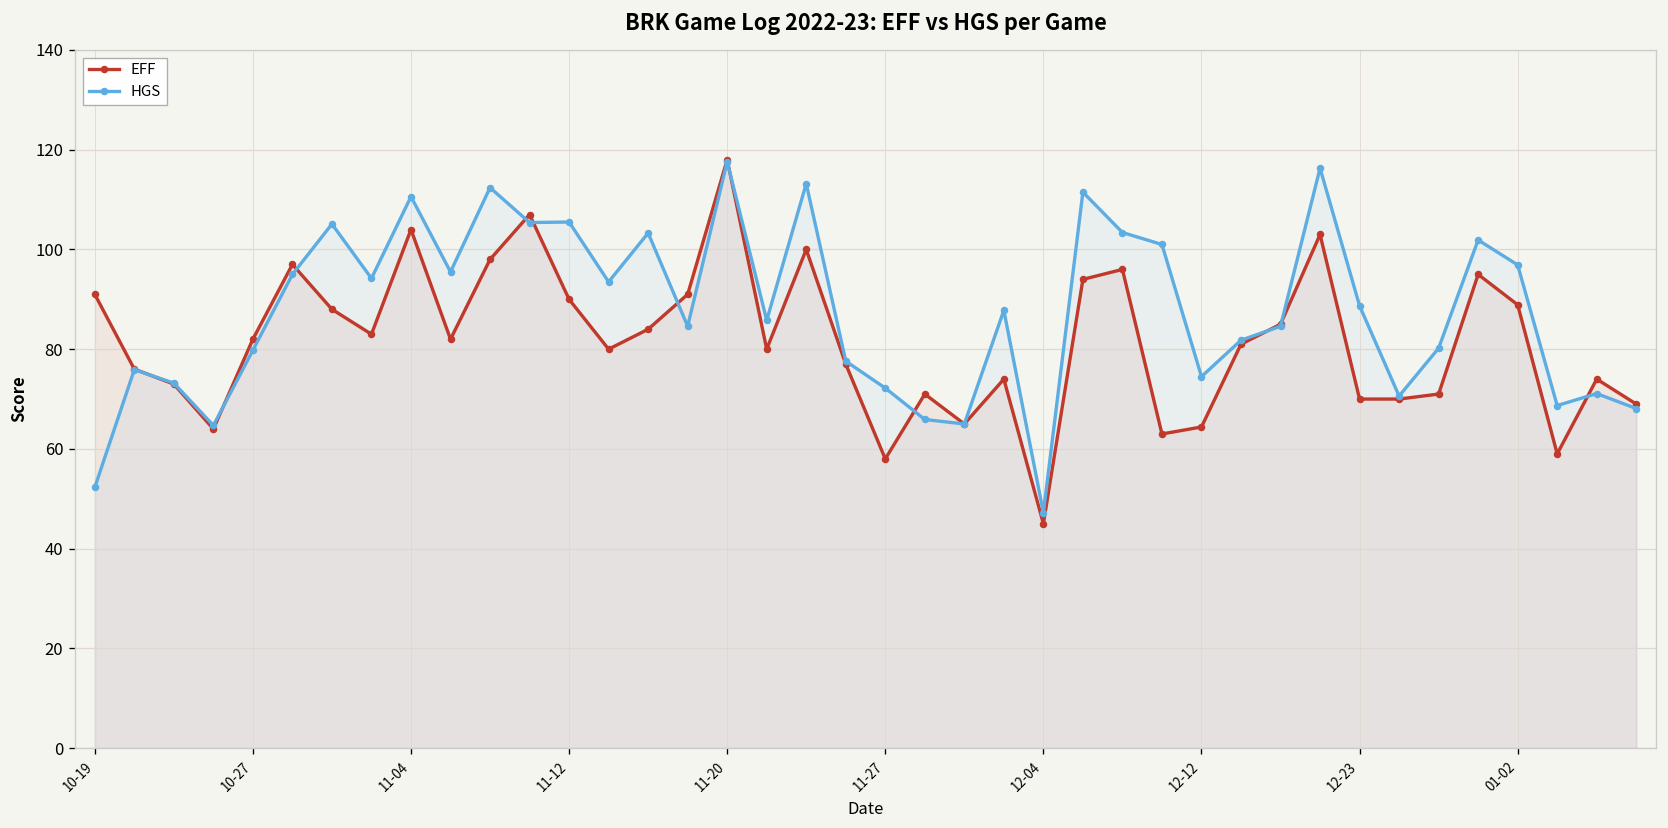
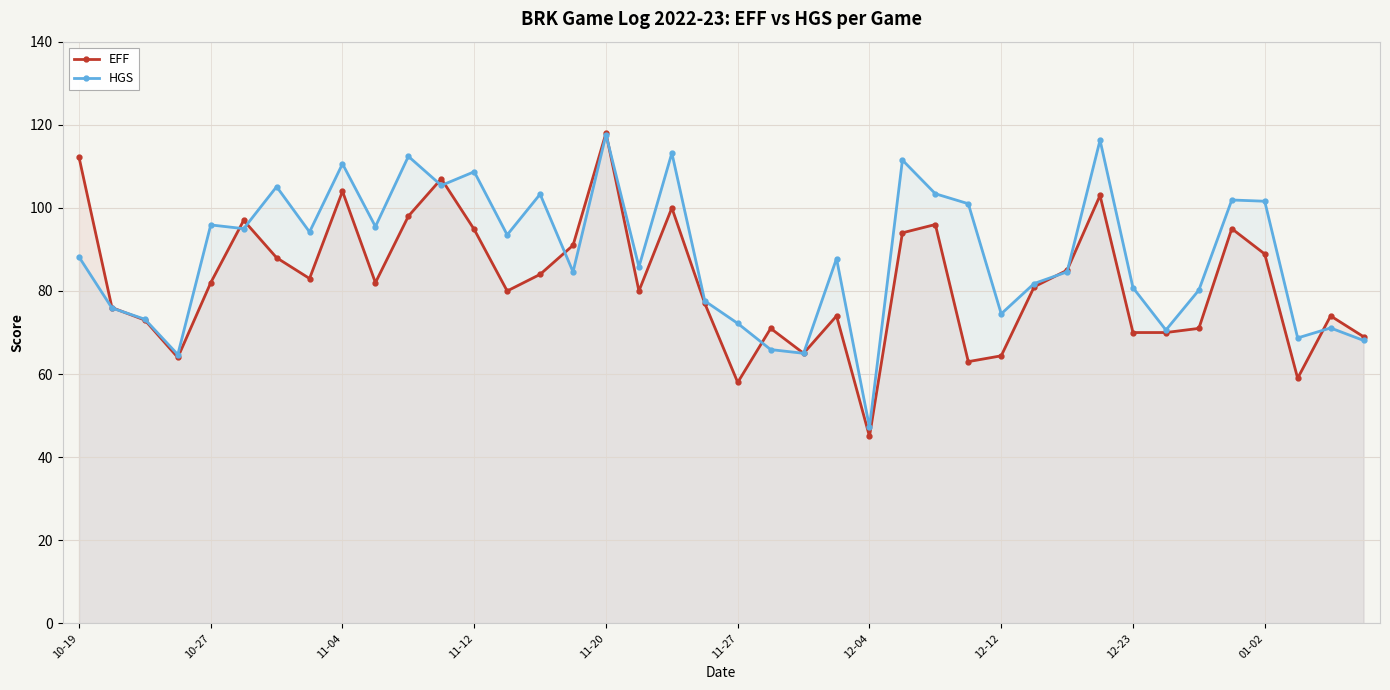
EFF, 10-19: 91 -> 112
HGS, 10-19: 52 -> 88
HGS, 10-27: 80 -> 96
EFF, 11-12: 90 -> 95
HGS, 11-12: 106 -> 109
HGS, 12-23: 89 -> 81
HGS, 01-02: 97 -> 102
